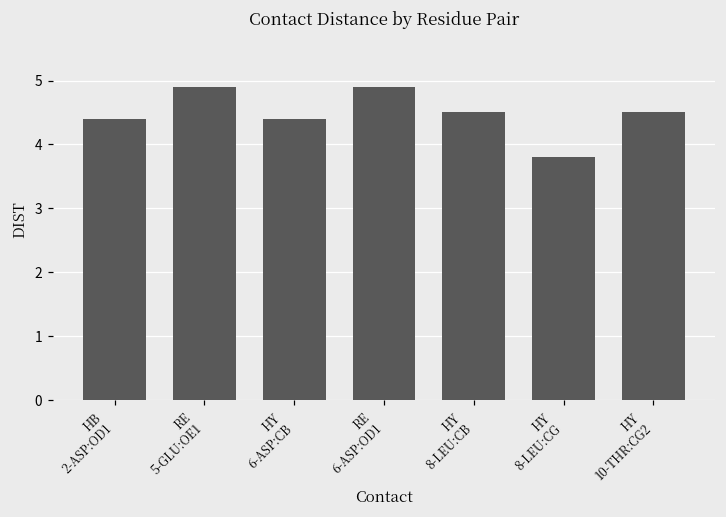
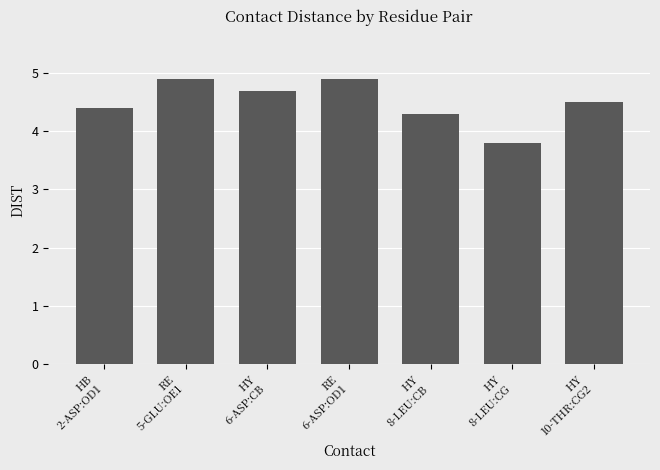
HY 6-ASP:CB: 4.4 -> 4.7
HY 8-LEU:CB: 4.5 -> 4.3
